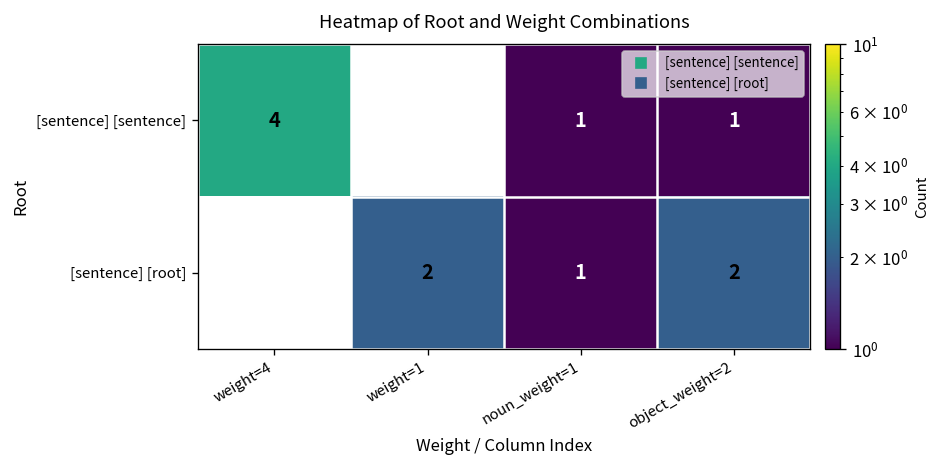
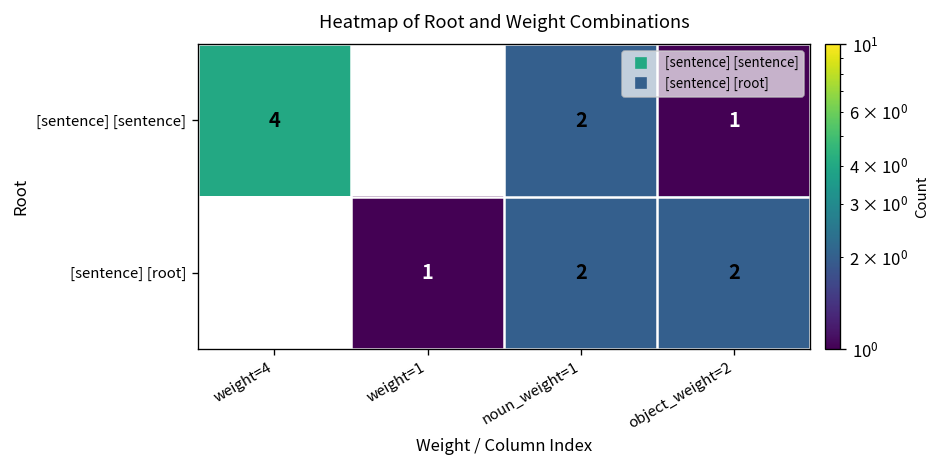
[sentence] [sentence], noun_weight=1: 1 -> 2
[sentence] [root], weight=1: 2 -> 1
[sentence] [root], noun_weight=1: 1 -> 2
